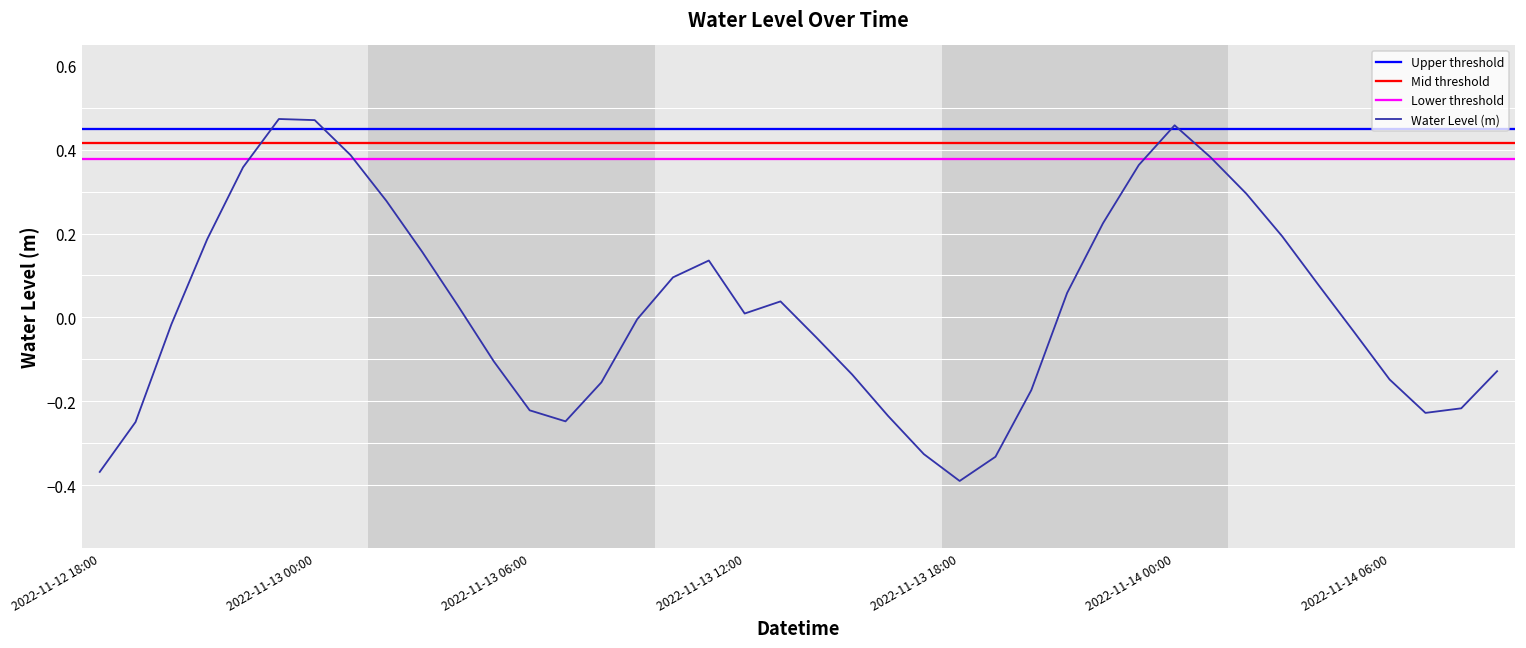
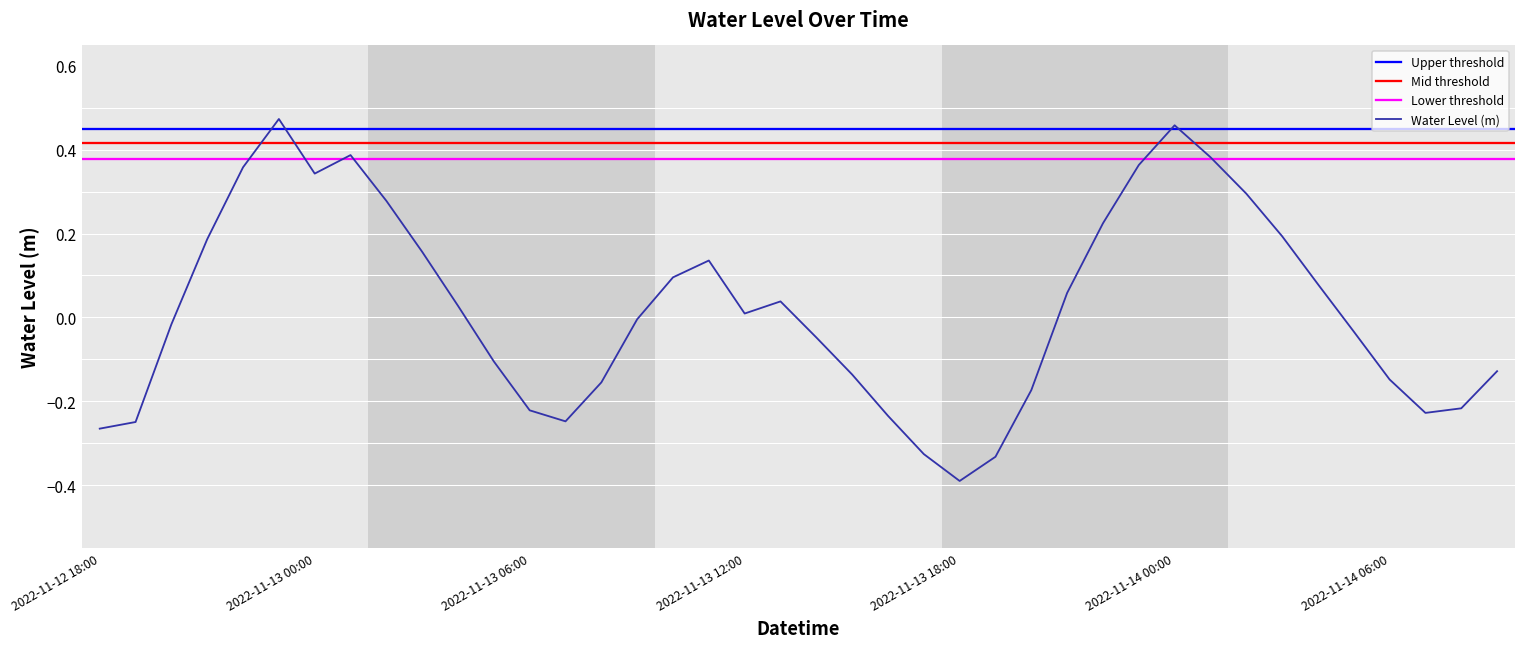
2022-11-12 18:00: -0.37 -> -0.27
2022-11-13 00:00: 0.47 -> 0.34
